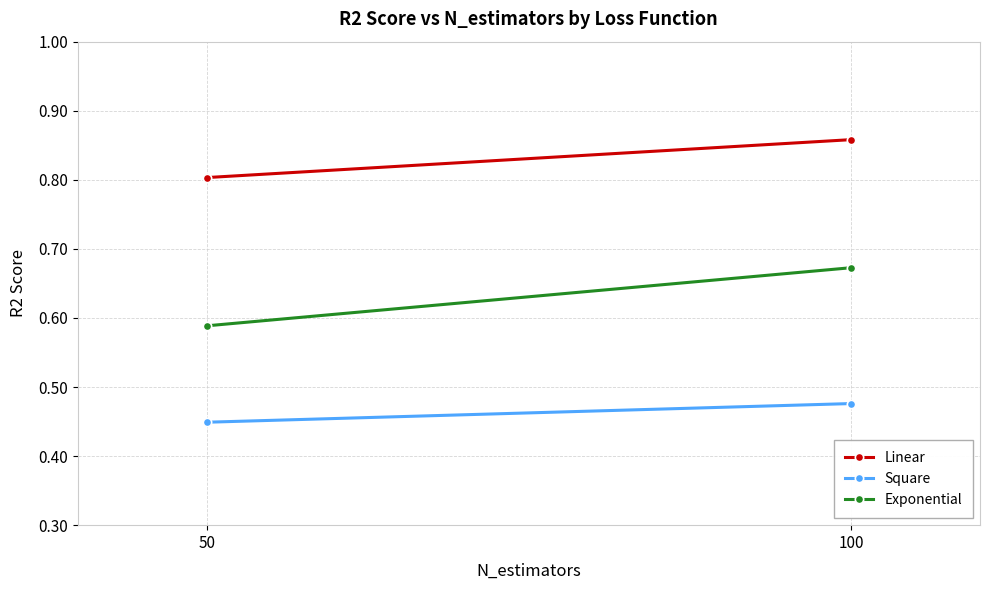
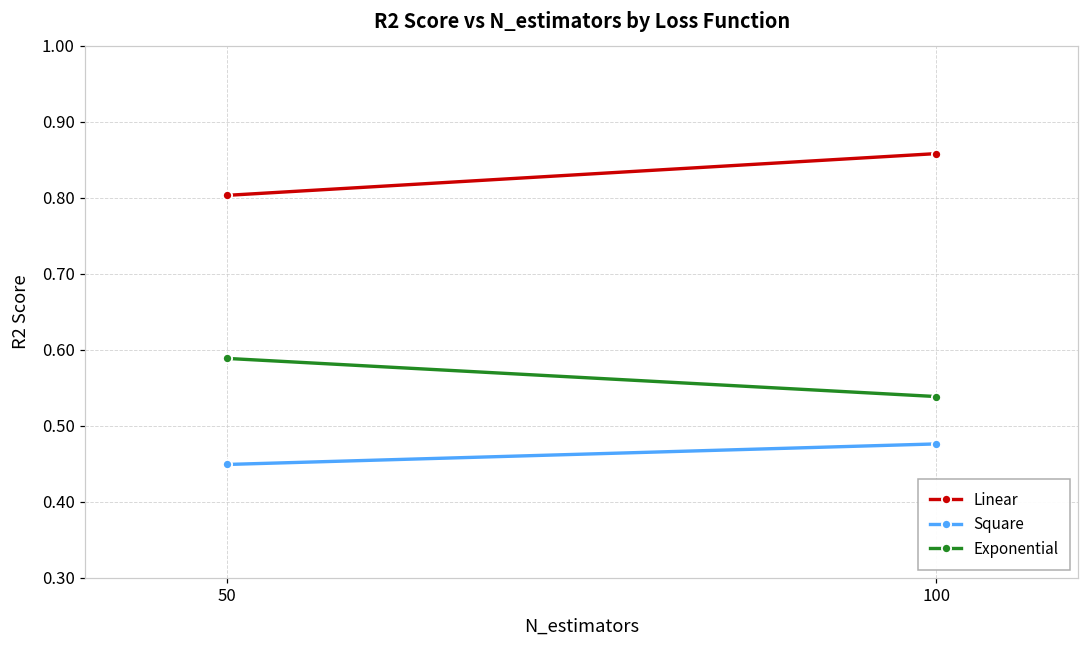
Exponential, 100: 0.67 -> 0.54
